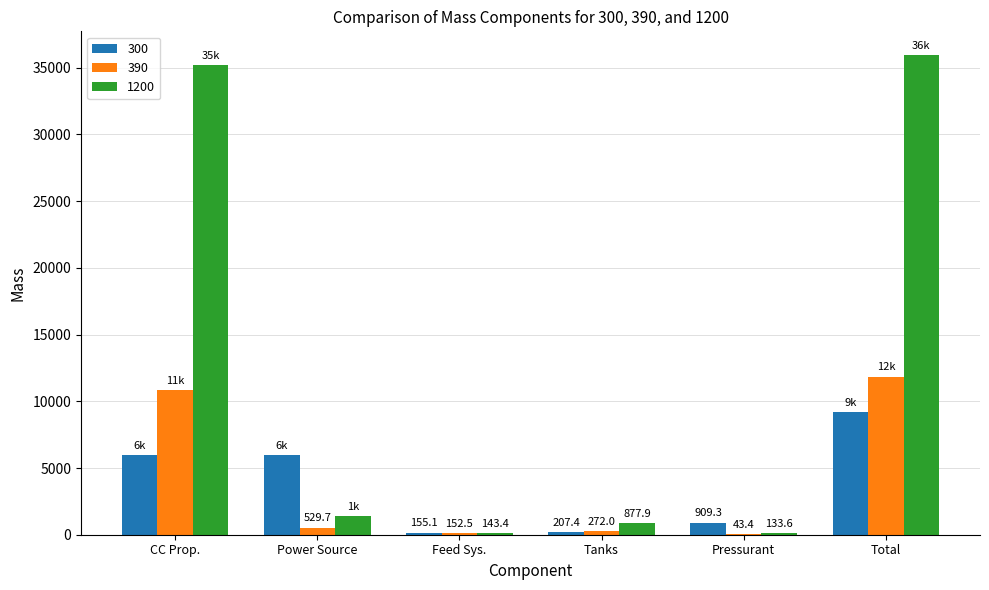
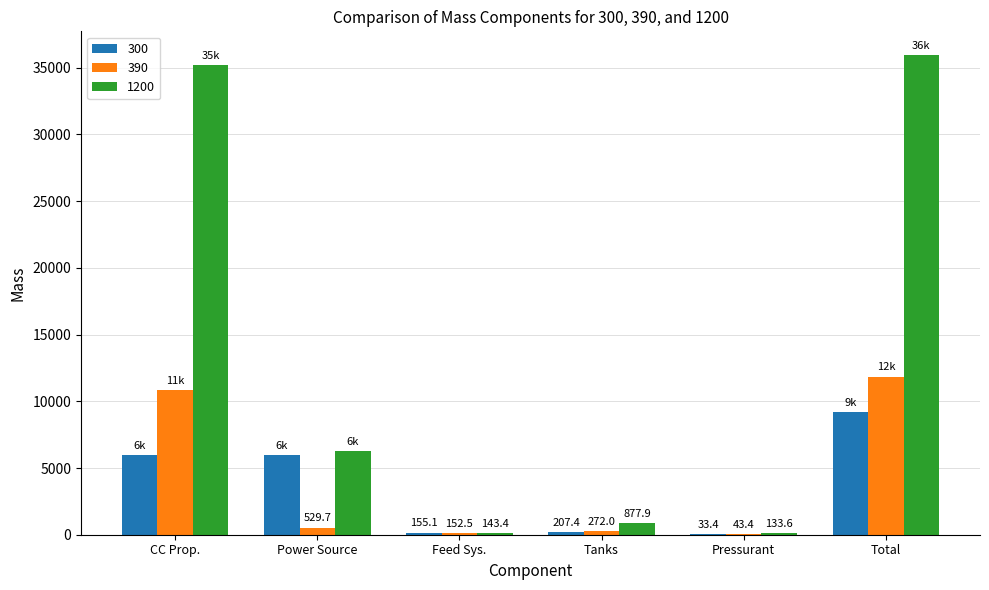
1200, Power Source: 1k -> 6k
300, Pressurant: 909.3 -> 33.4
